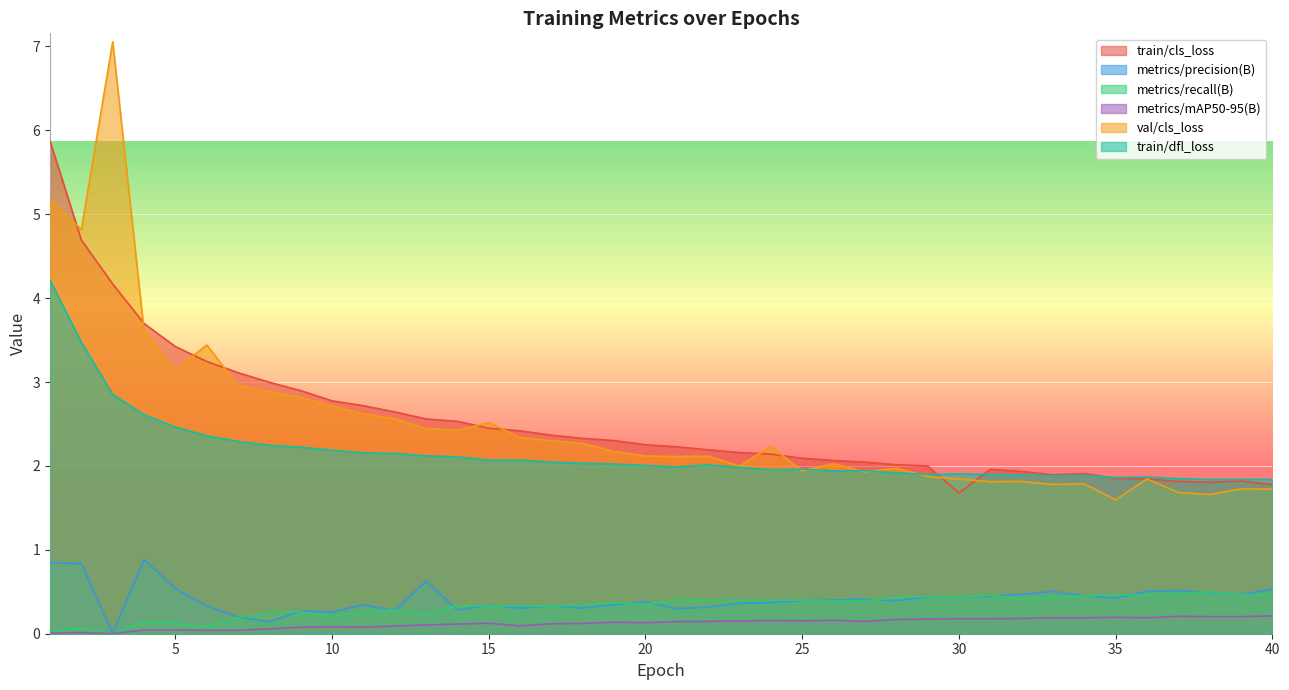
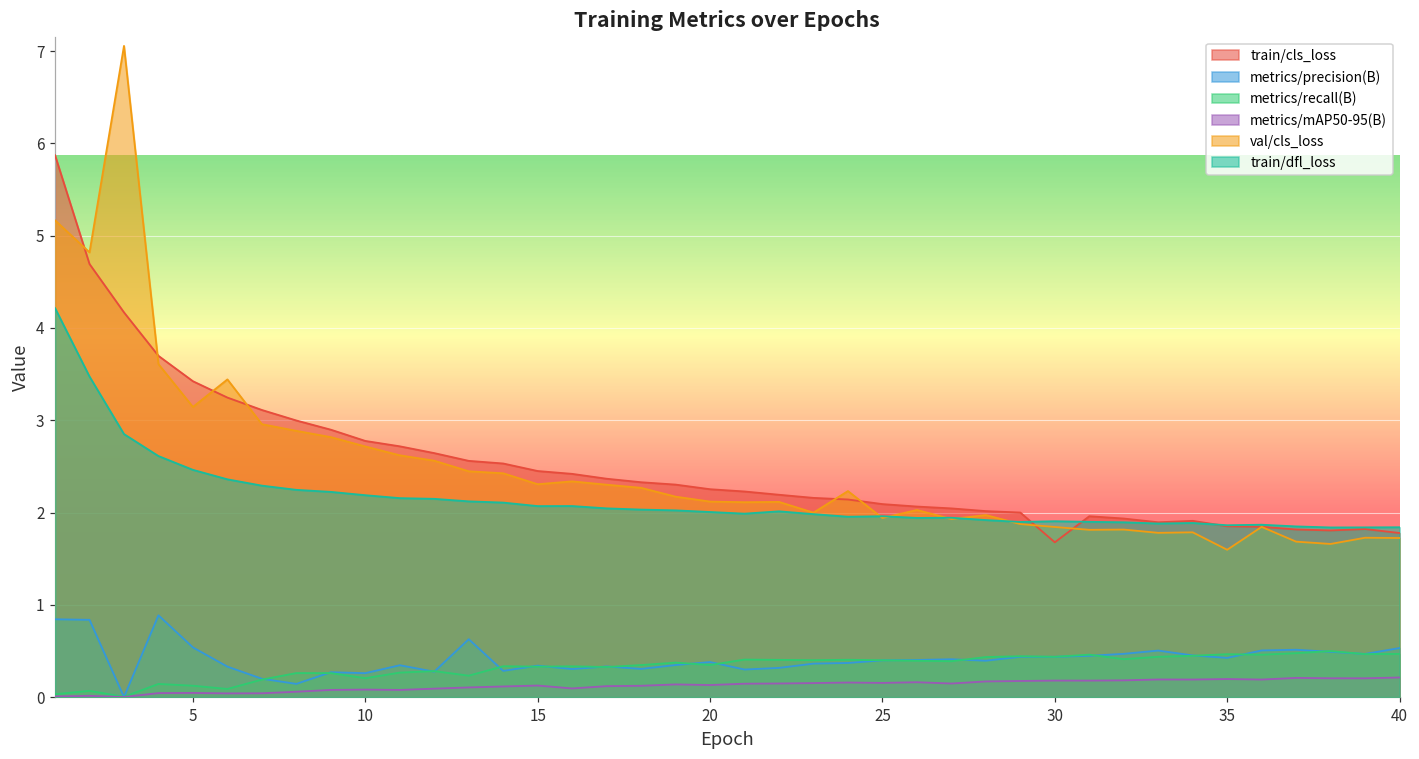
val/cls_loss, 15: 2.5 -> 2.3
